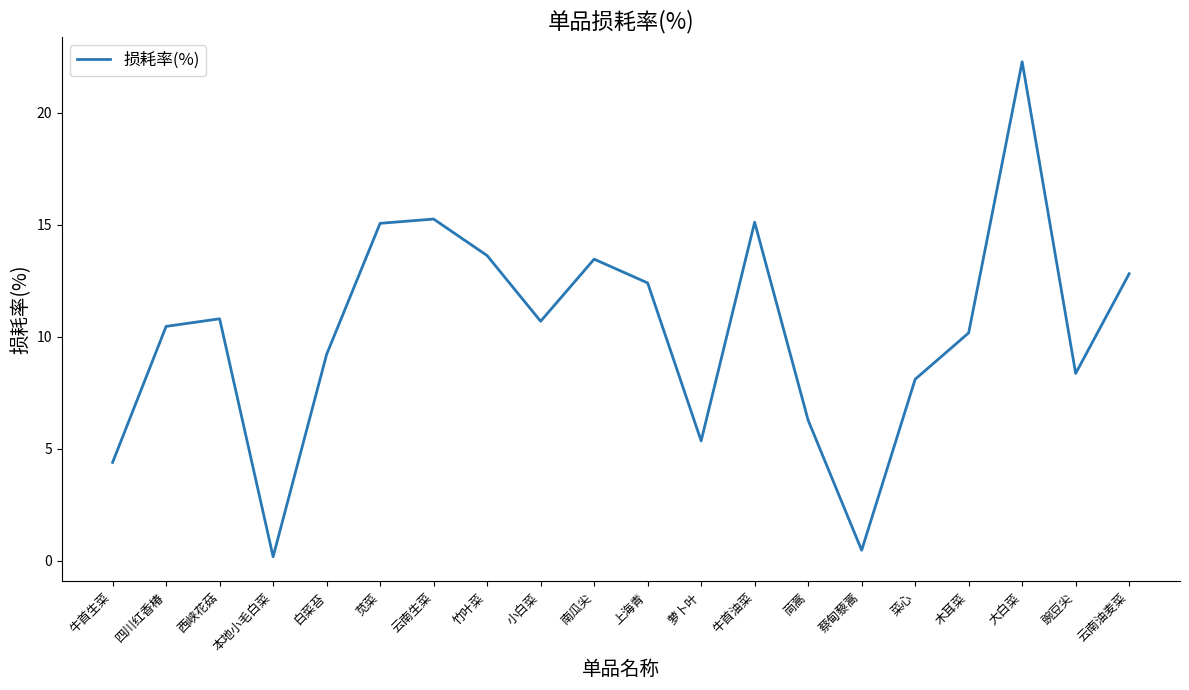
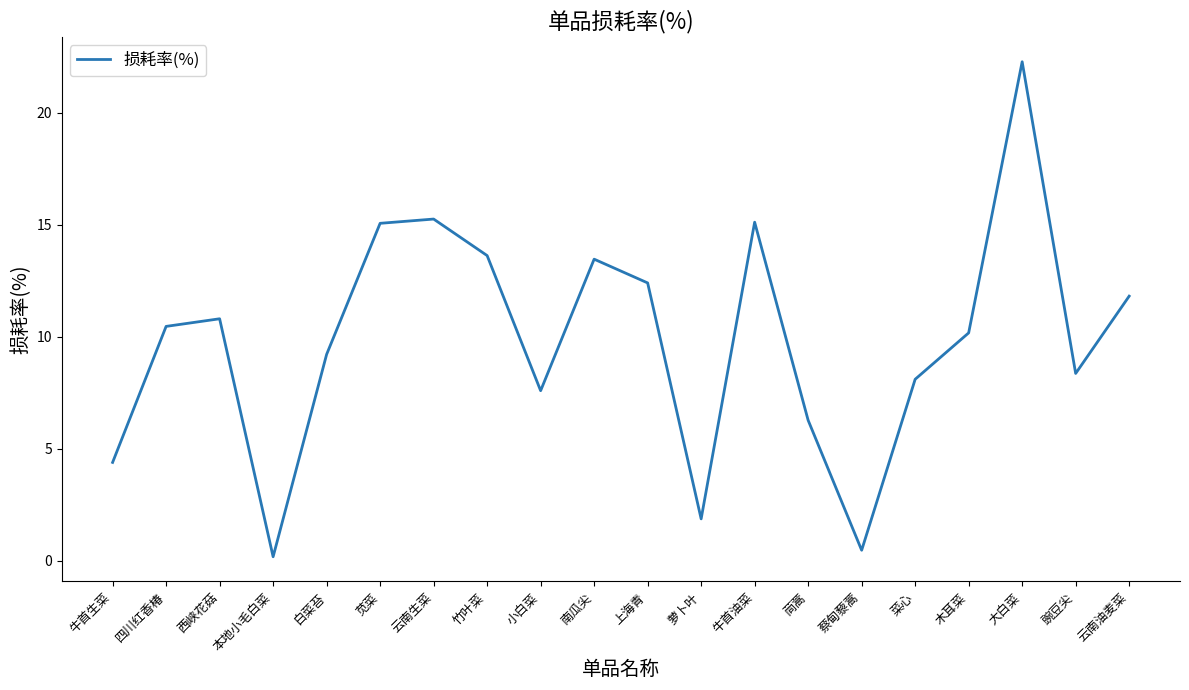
小白菜: 10.7 -> 7.6
萝卜叶: 5.4 -> 1.9
云南油麦菜: 12.8 -> 11.8
